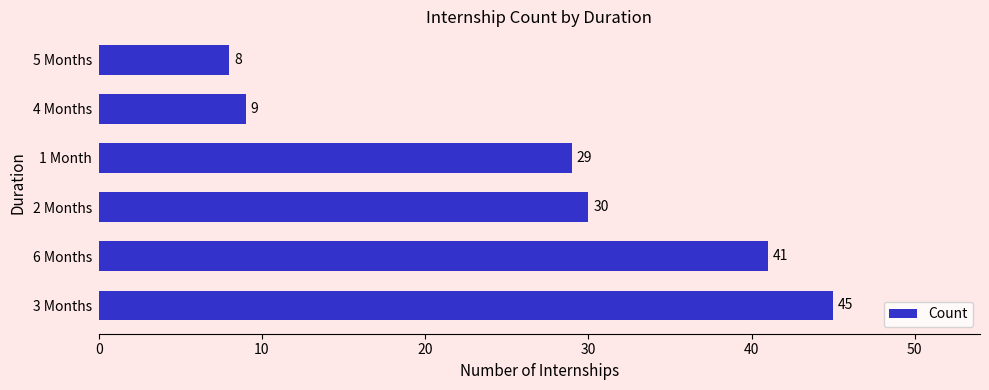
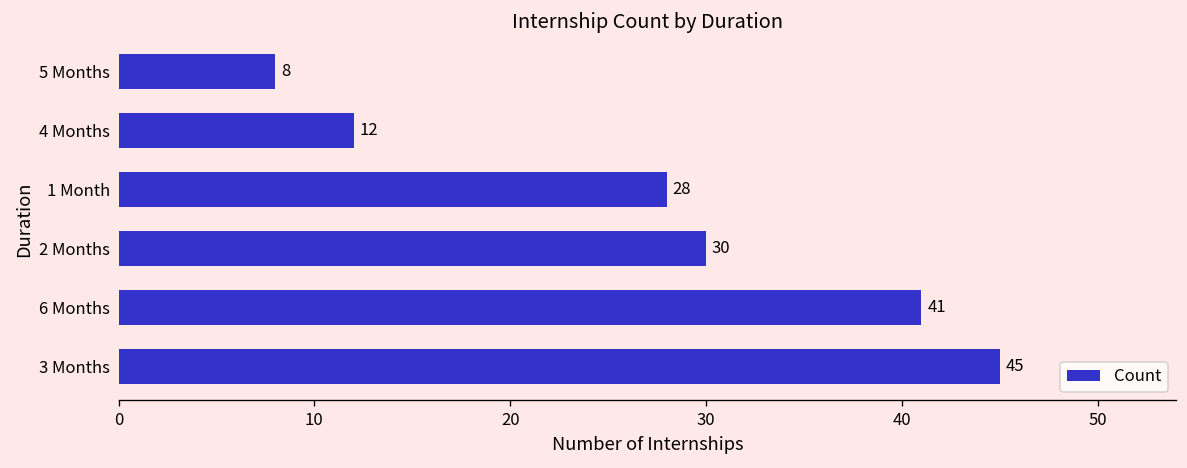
4 Months: 9 -> 12
1 Month: 29 -> 28
